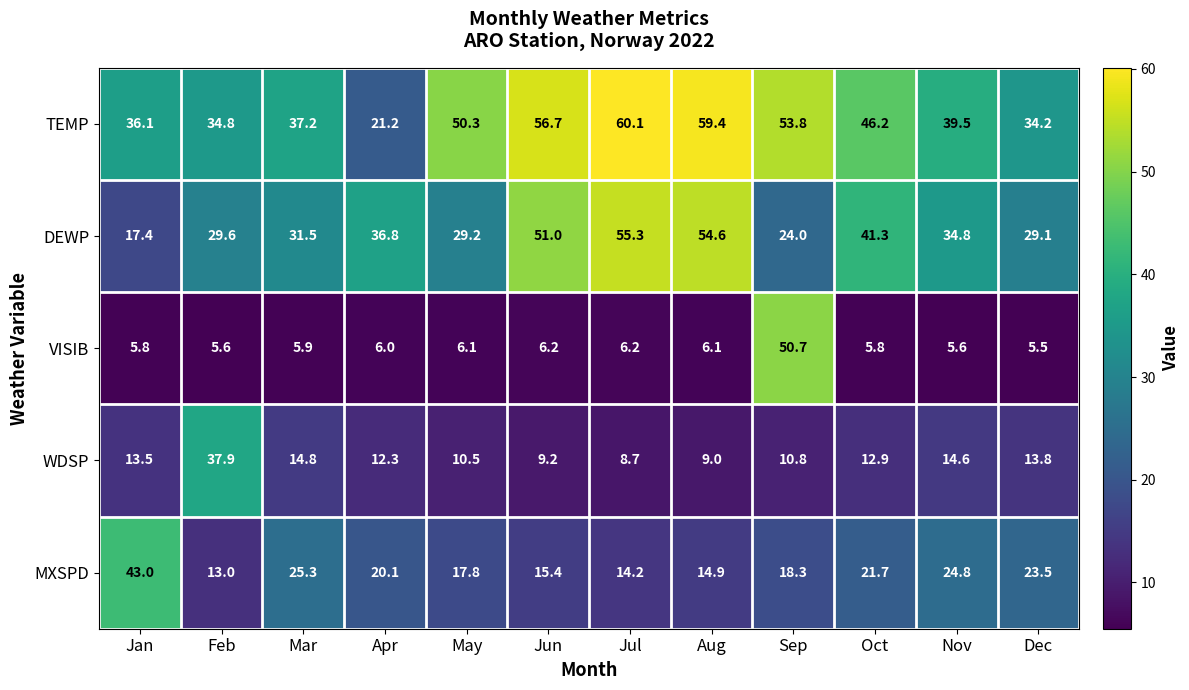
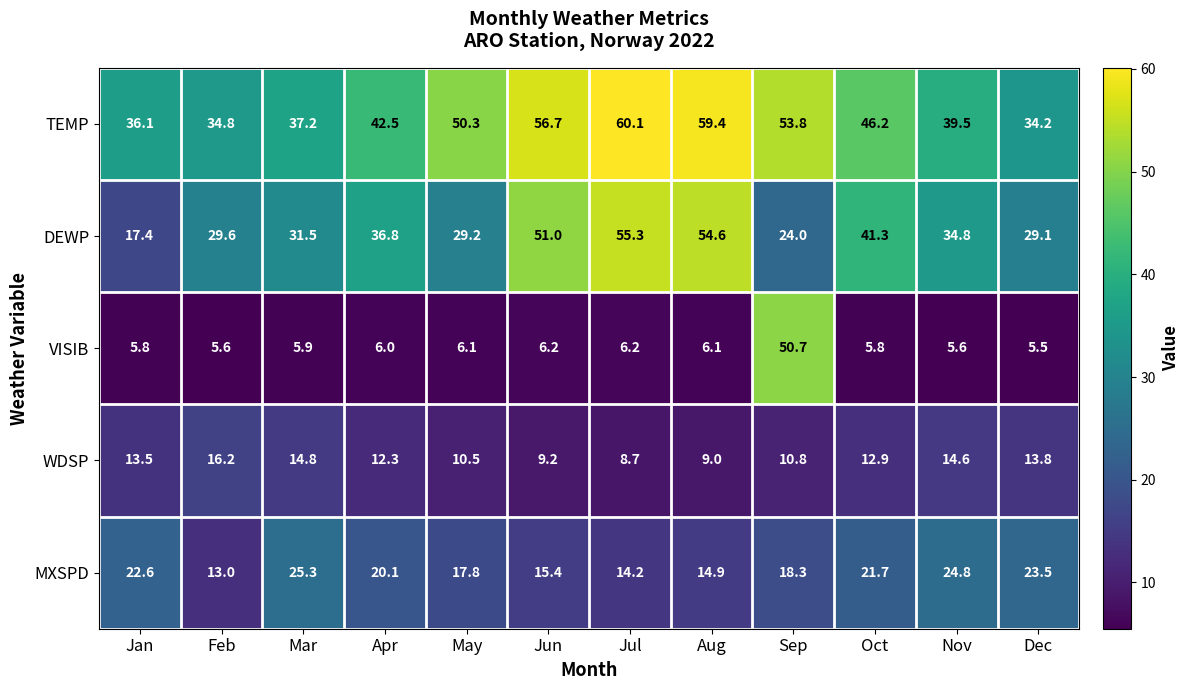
TEMP, Apr: 21.2 -> 42.5
WDSP, Feb: 37.9 -> 16.2
MXSPD, Jan: 43.0 -> 22.6
